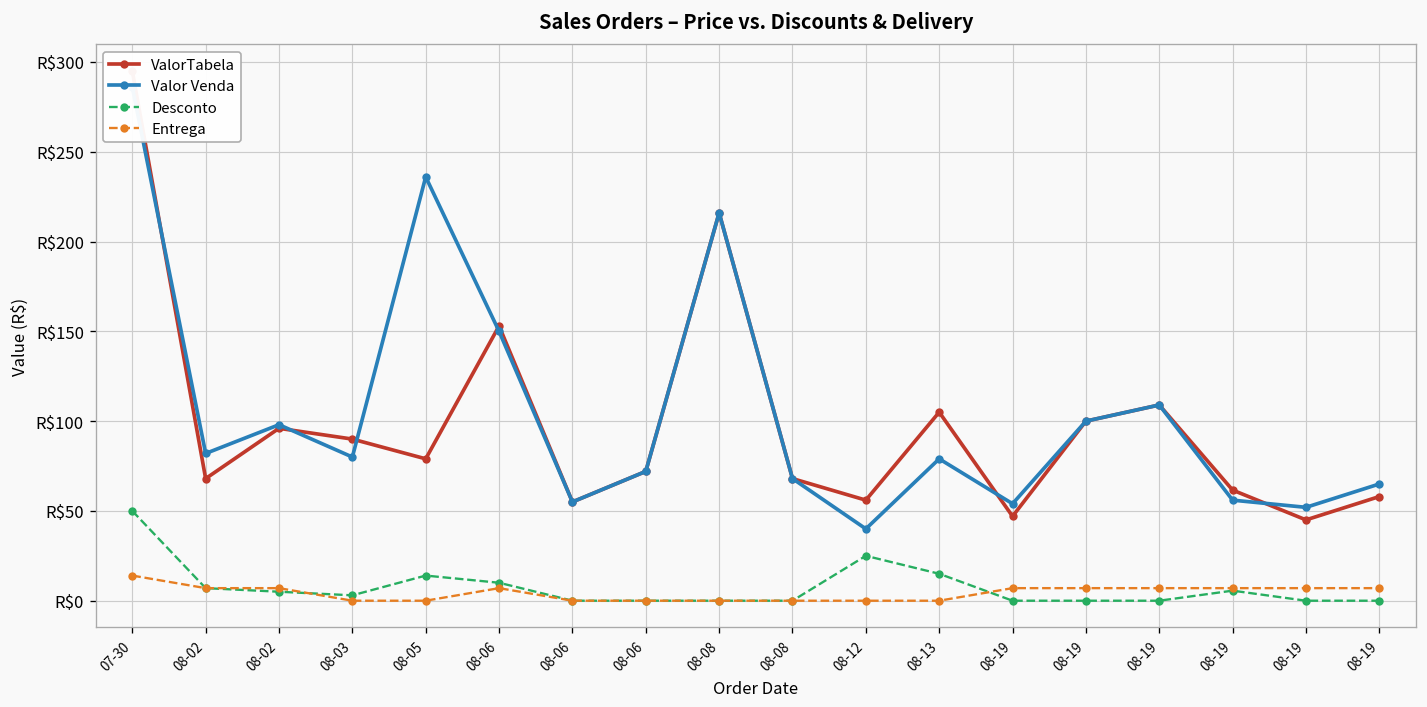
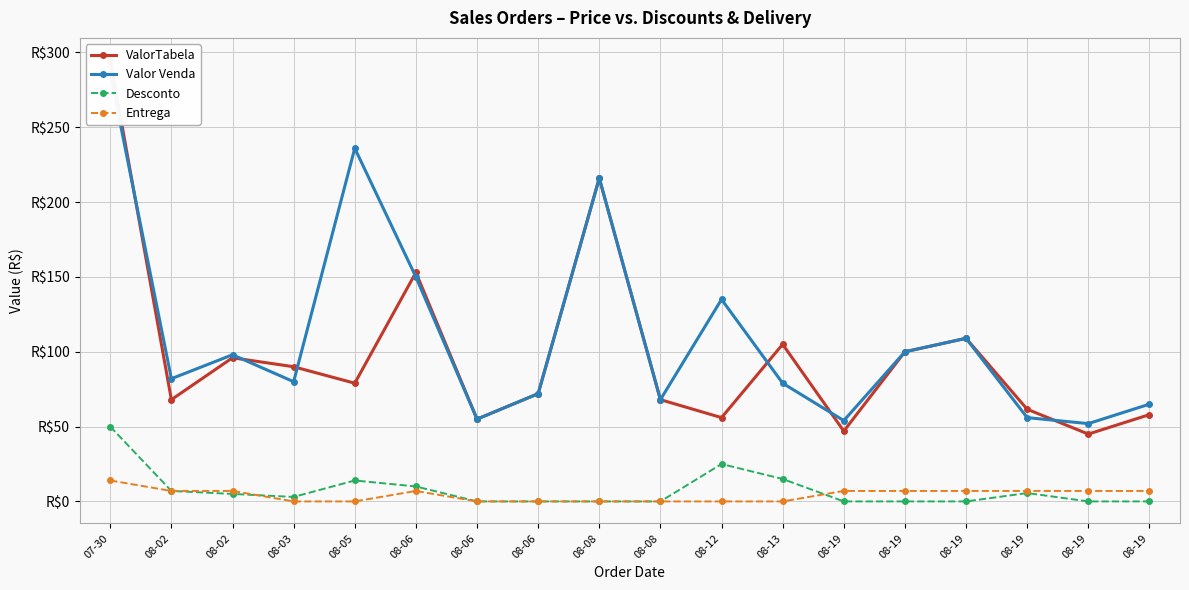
Valor Venda, 08-12: R$40 -> R$135
